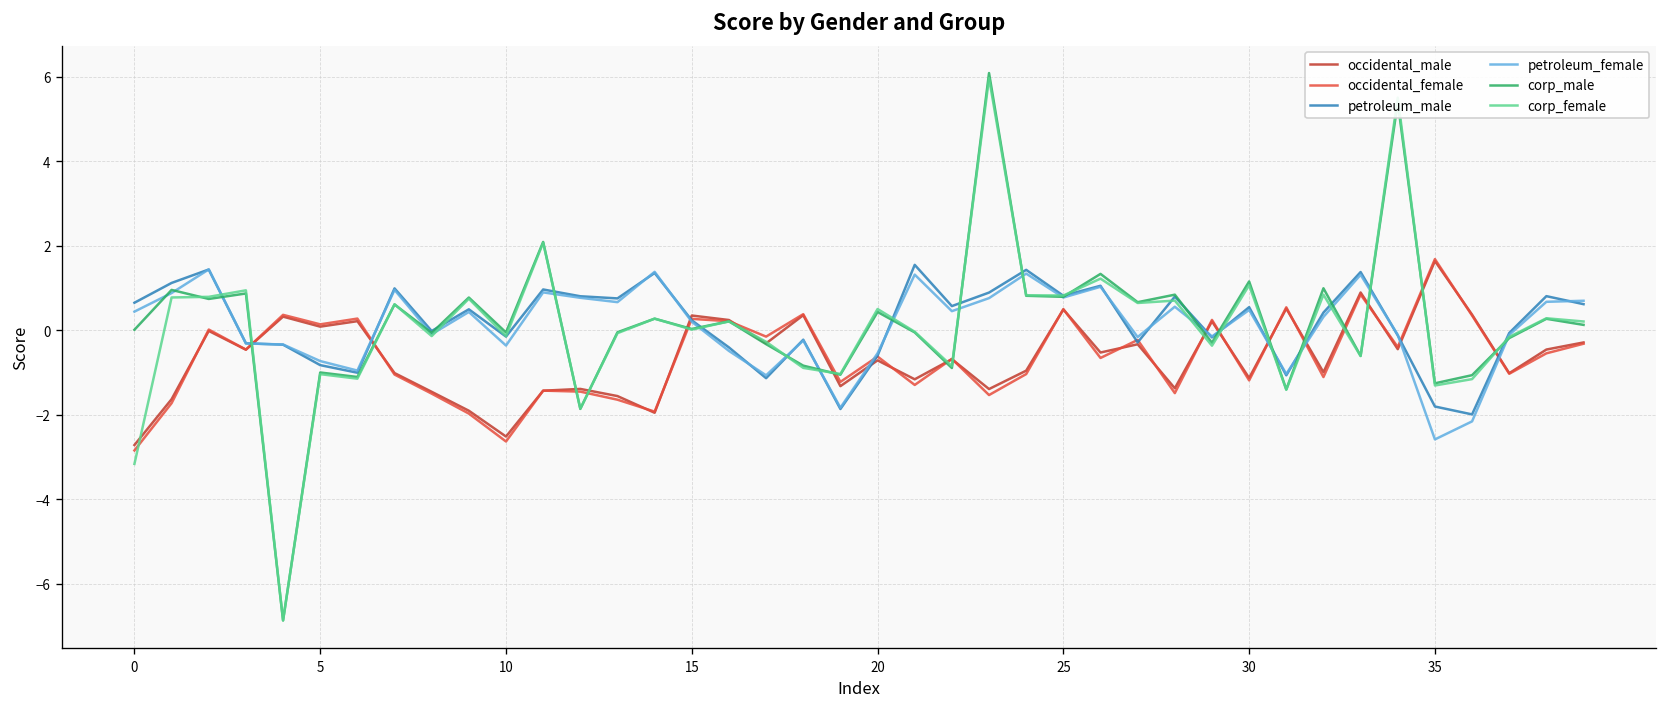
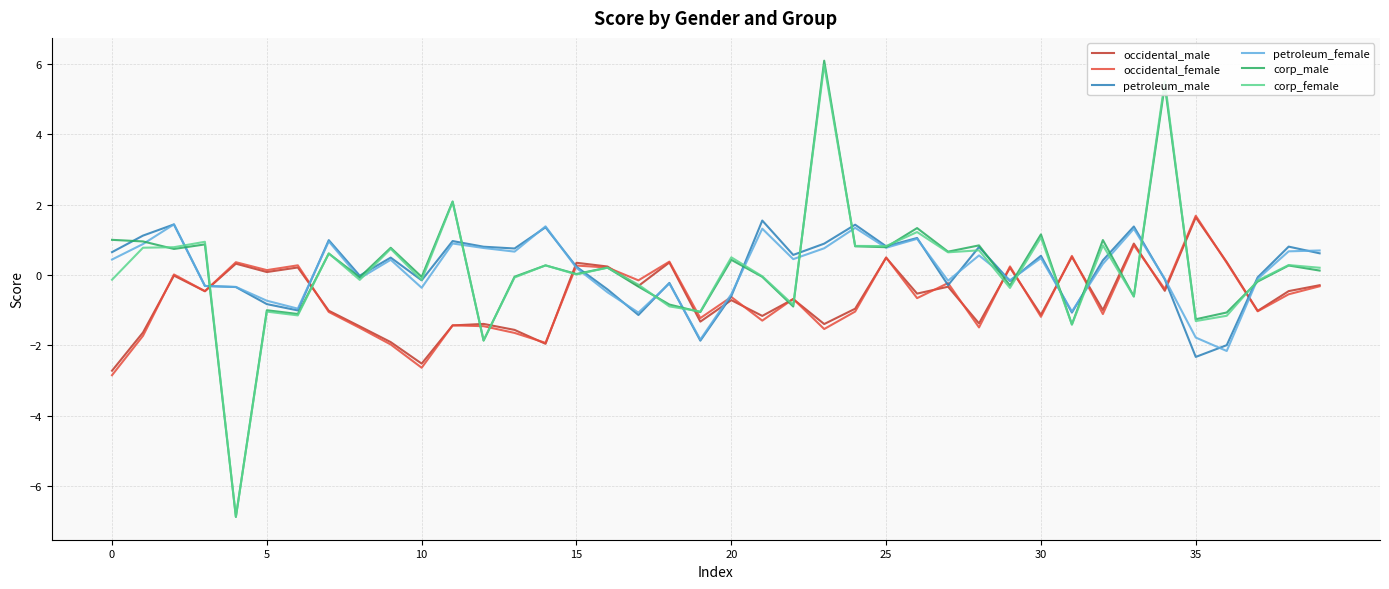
corp_male, 0: 0.0 -> 1.0
corp_female, 0: -3.2 -> -0.1
petroleum_male, 35: -1.8 -> -2.3
petroleum_female, 35: -2.6 -> -1.8
